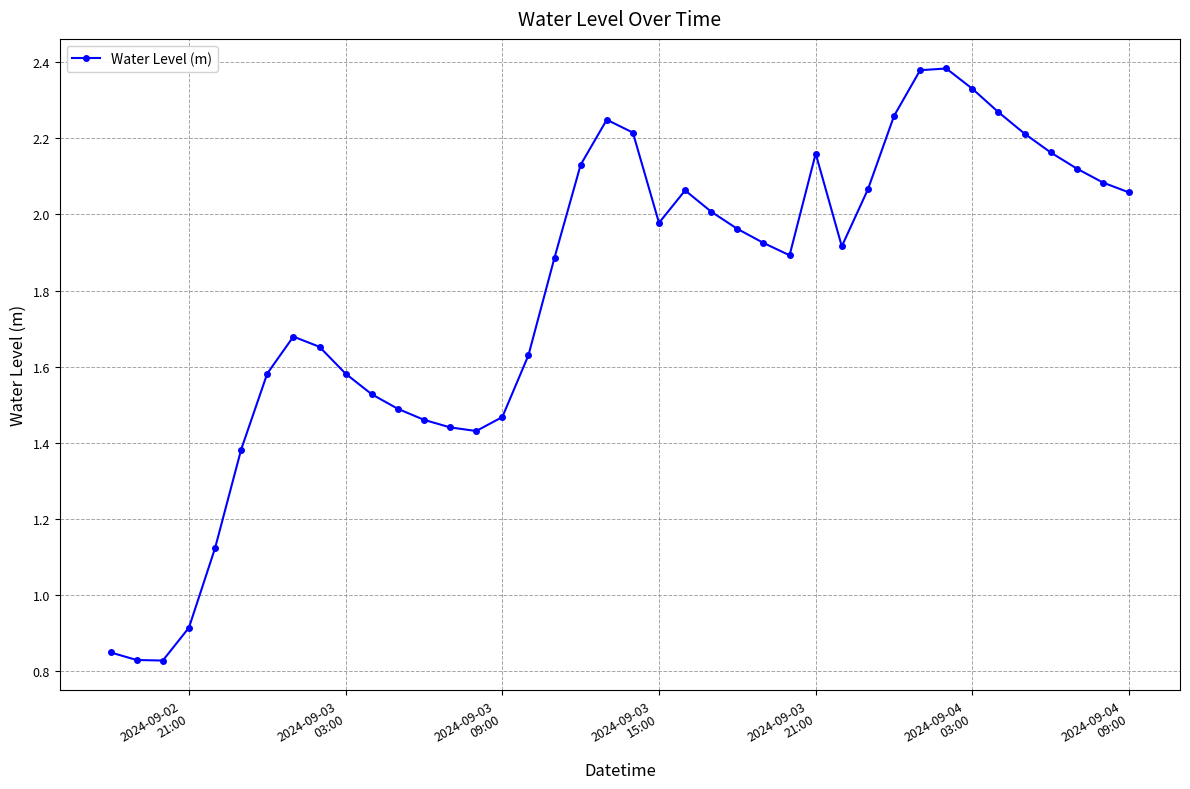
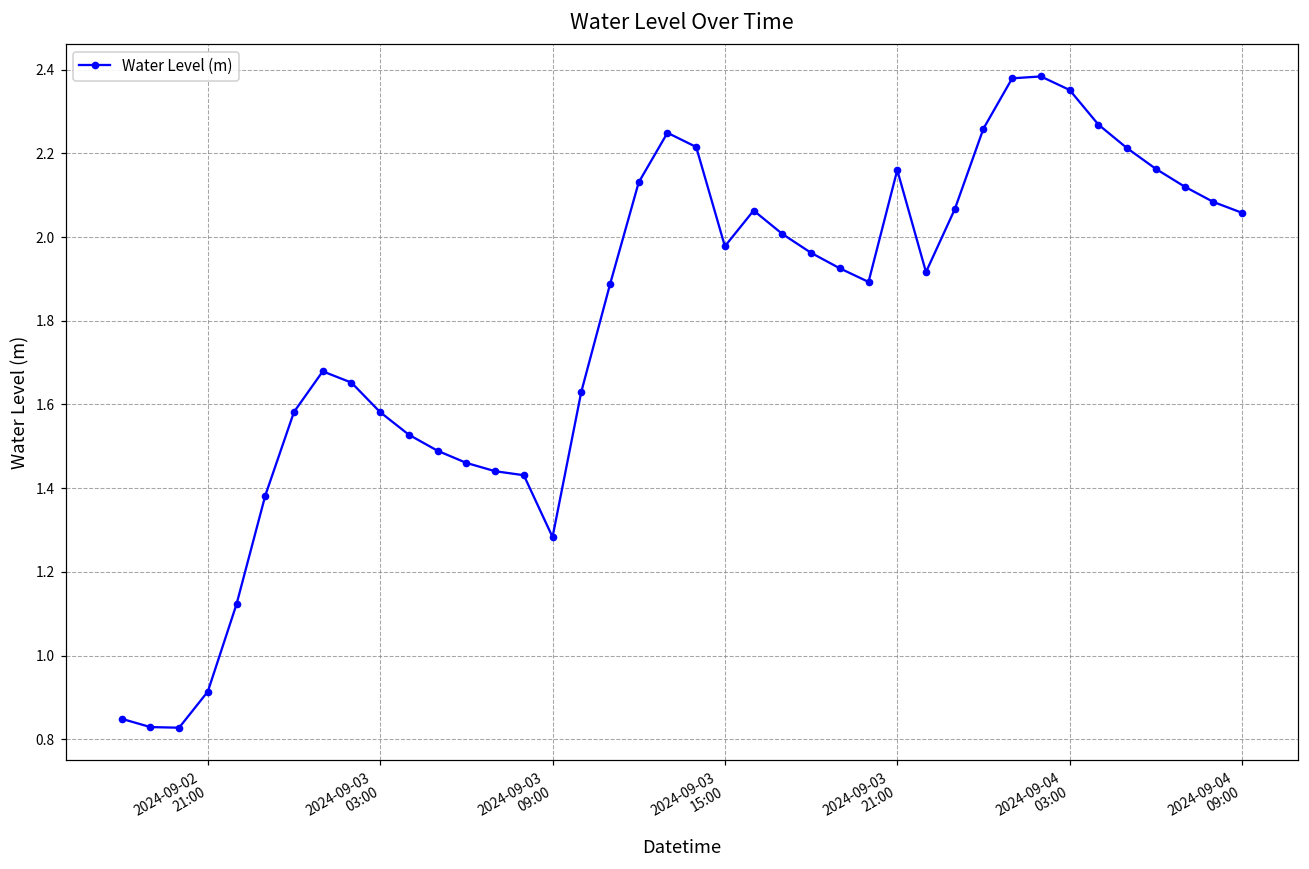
2024-09-03 09:00: 1.47 -> 1.28
2024-09-04 03:00: 2.33 -> 2.35
